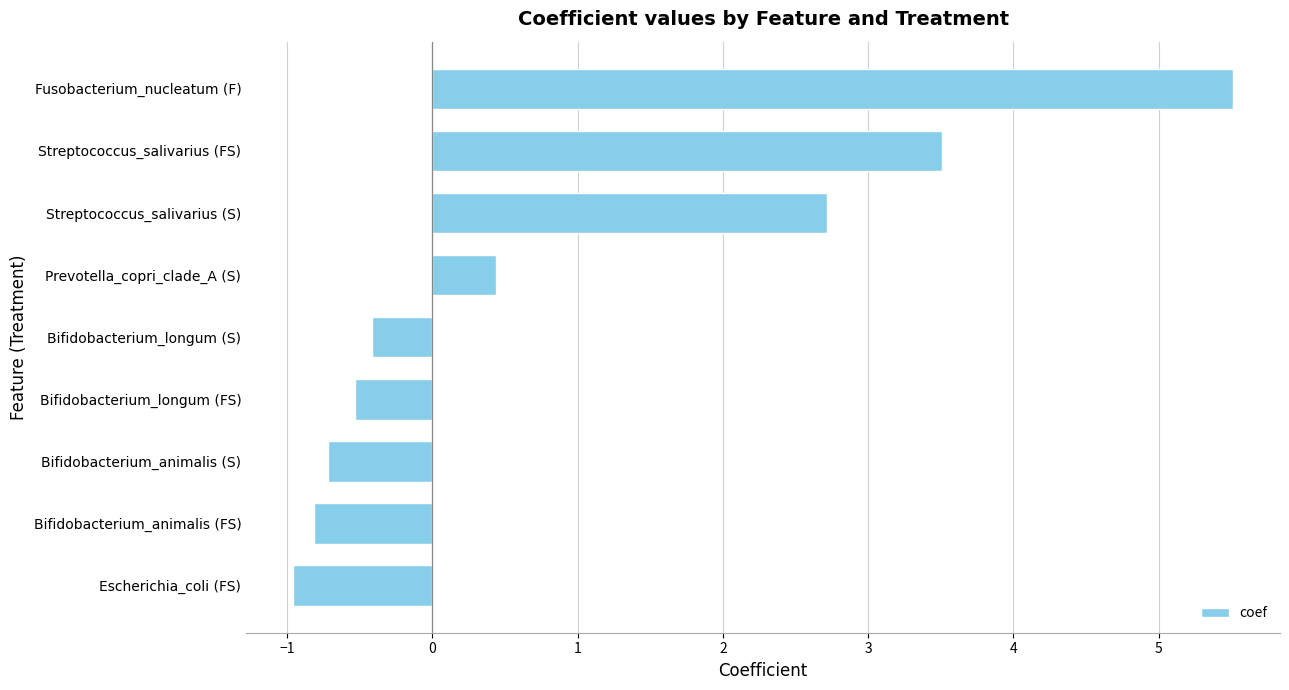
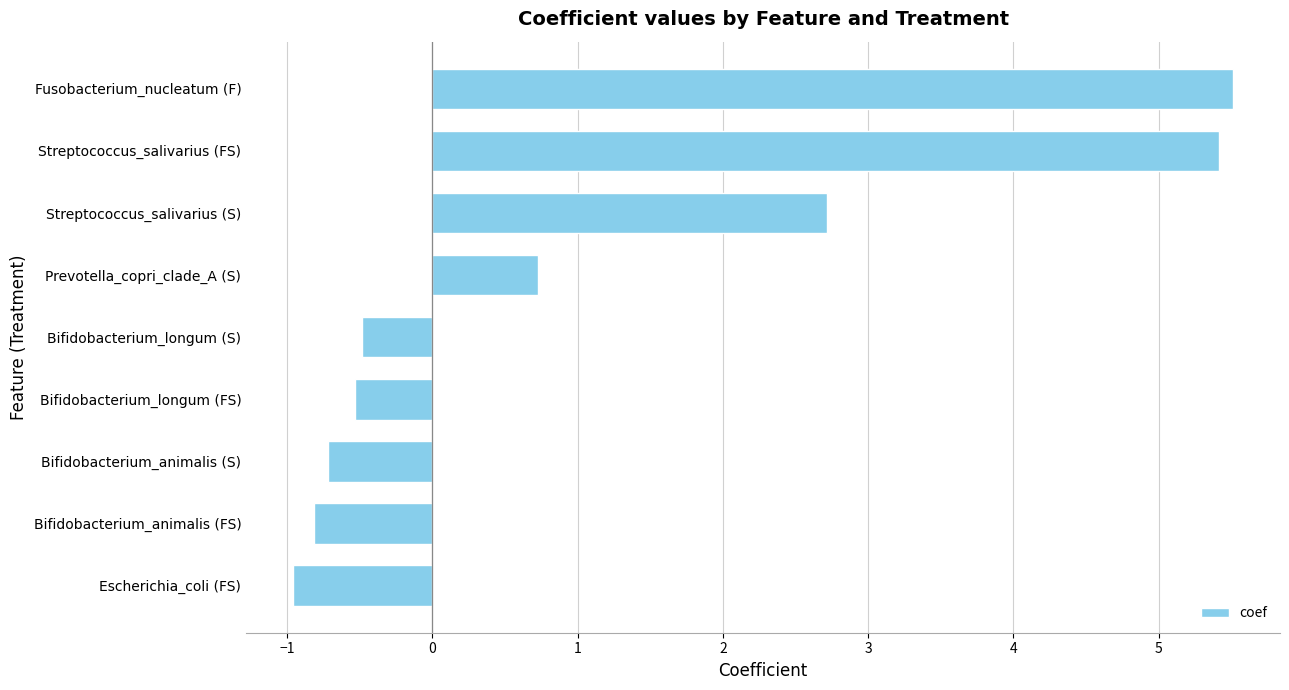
Streptococcus_salivarius (FS): 3.51 -> 5.41
Prevotella_copri_clade_A (S): 0.44 -> 0.73
Bifidobacterium_longum (S): -0.41 -> -0.48
